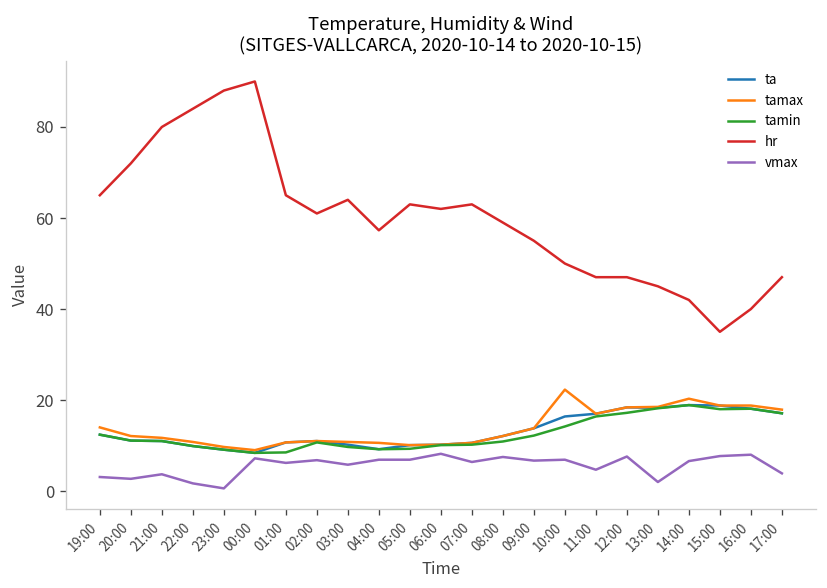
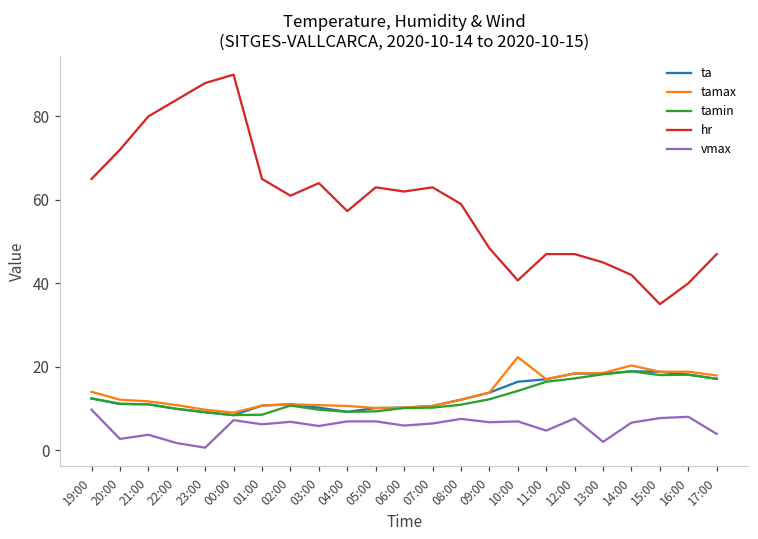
vmax, 19:00: 3 -> 10
vmax, 06:00: 8 -> 6
hr, 09:00: 55 -> 48
hr, 10:00: 50 -> 41
